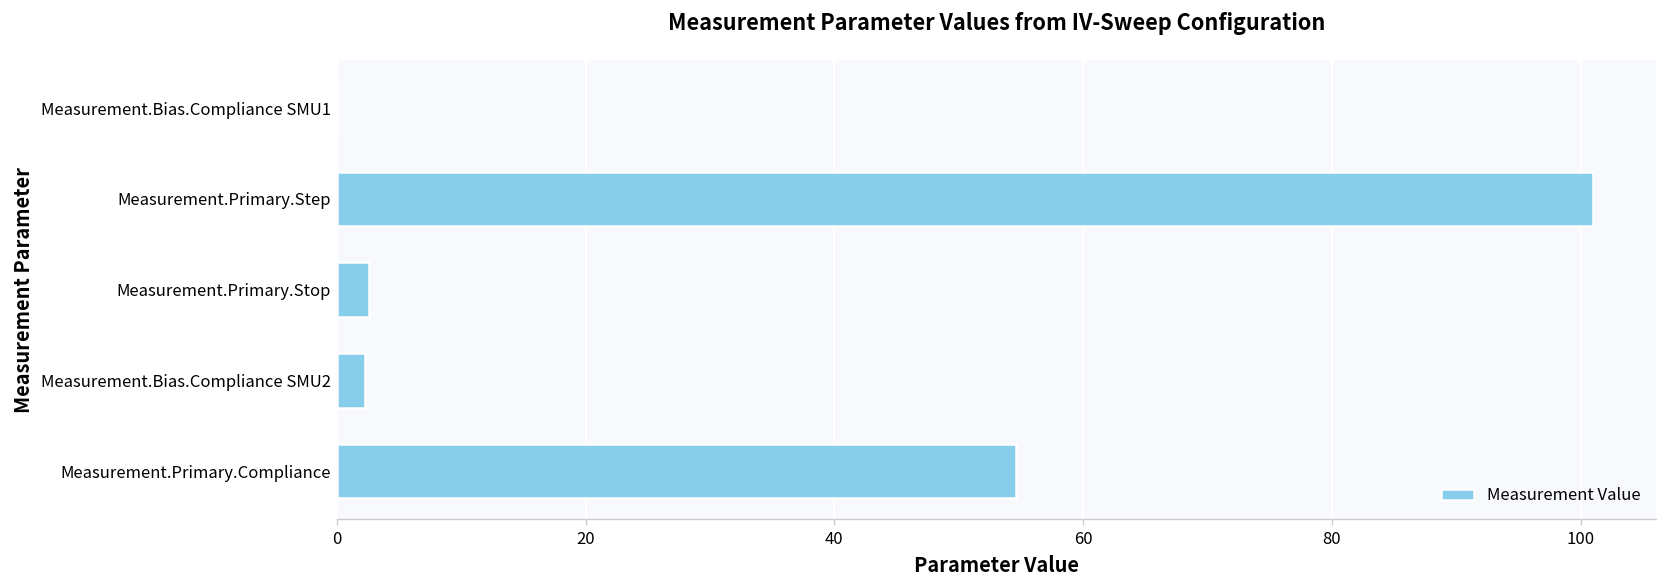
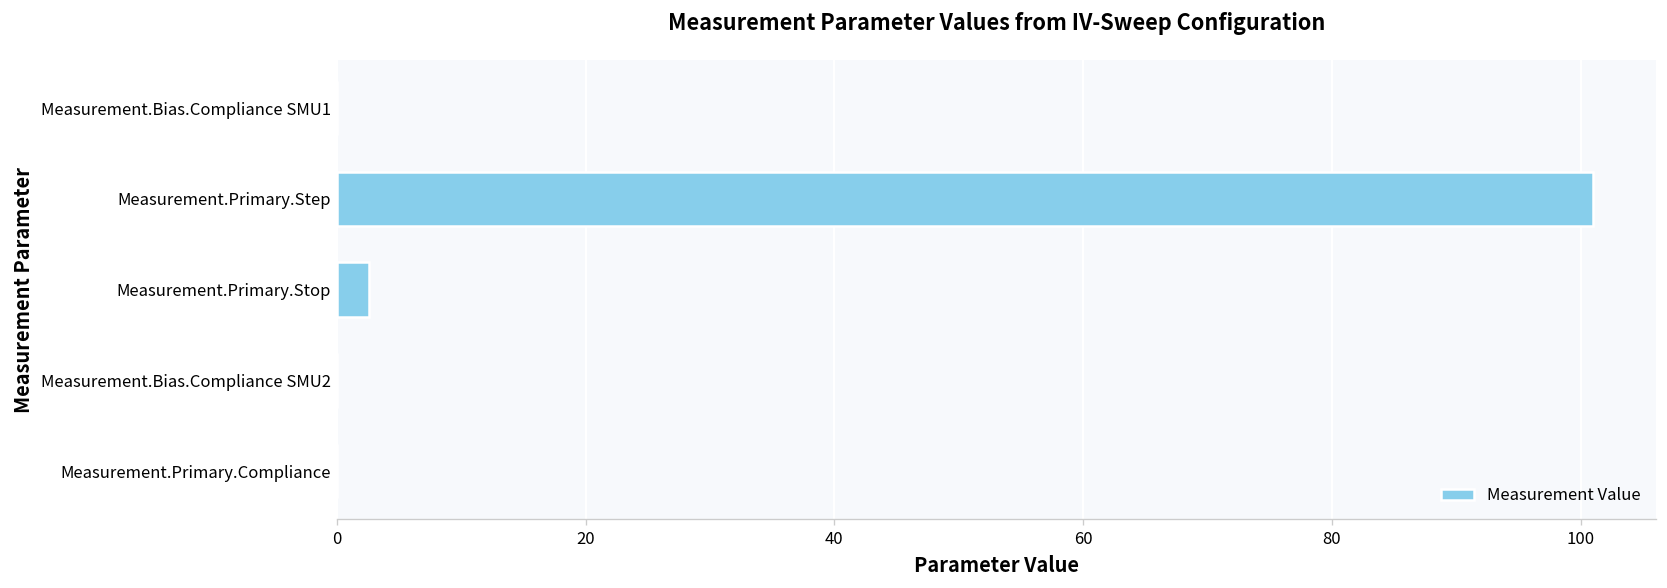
Measurement.Bias.Compliance SMU2: 2.2 -> 0.0
Measurement.Primary.Compliance: 54.6 -> 0.0
